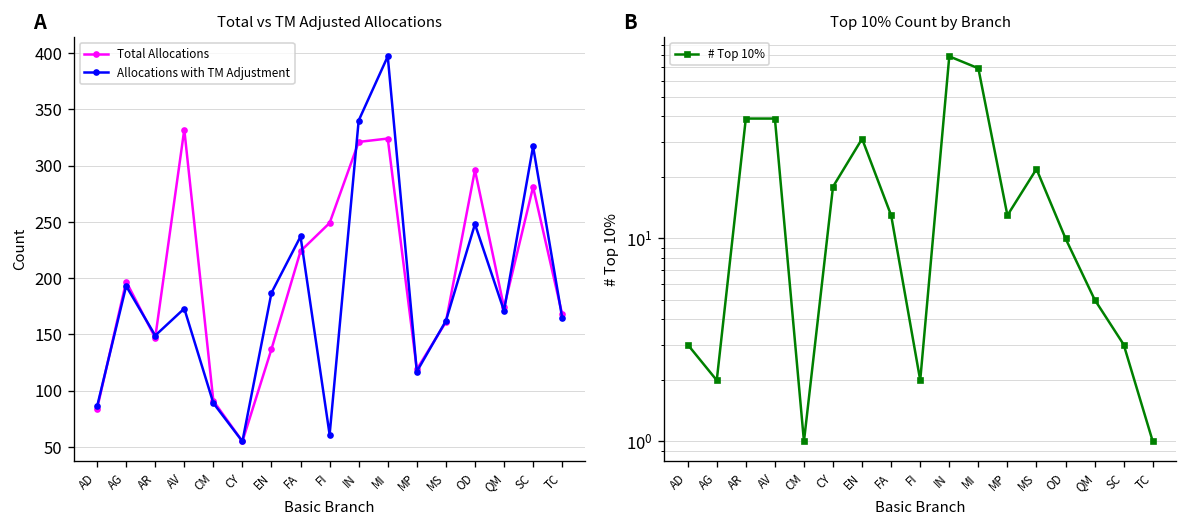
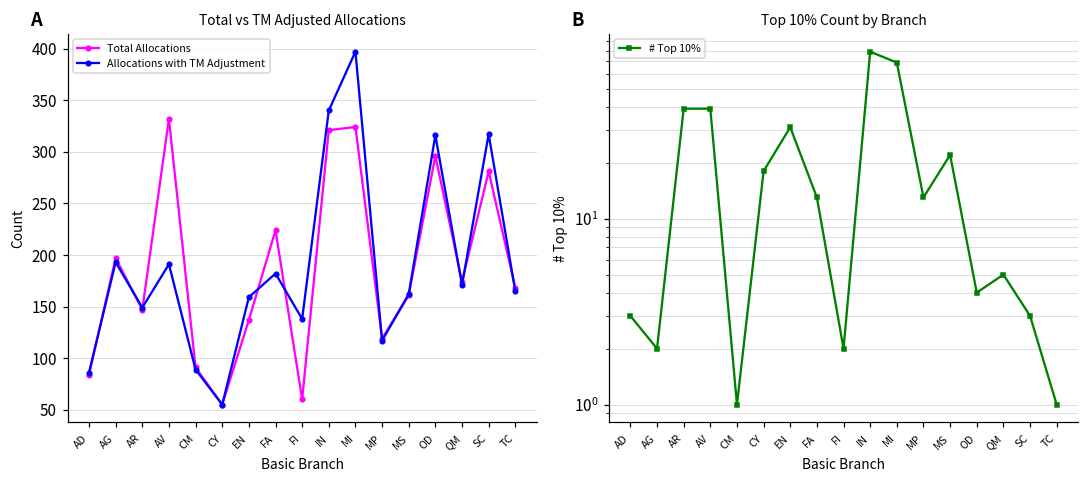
Total vs TM Adjusted Allocations, Allocations with TM Adjustment, AV: 170 -> 190
Total vs TM Adjusted Allocations, Allocations with TM Adjustment, EN: 190 -> 160
Total vs TM Adjusted Allocations, Allocations with TM Adjustment, FA: 240 -> 180
Total vs TM Adjusted Allocations, Total Allocations, FI: 250 -> 60
Total vs TM Adjusted Allocations, Allocations with TM Adjustment, FI: 60 -> 140
Total vs TM Adjusted Allocations, Allocations with TM Adjustment, OD: 250 -> 320
Top 10% Count by Branch, OD: 10 -> 4
